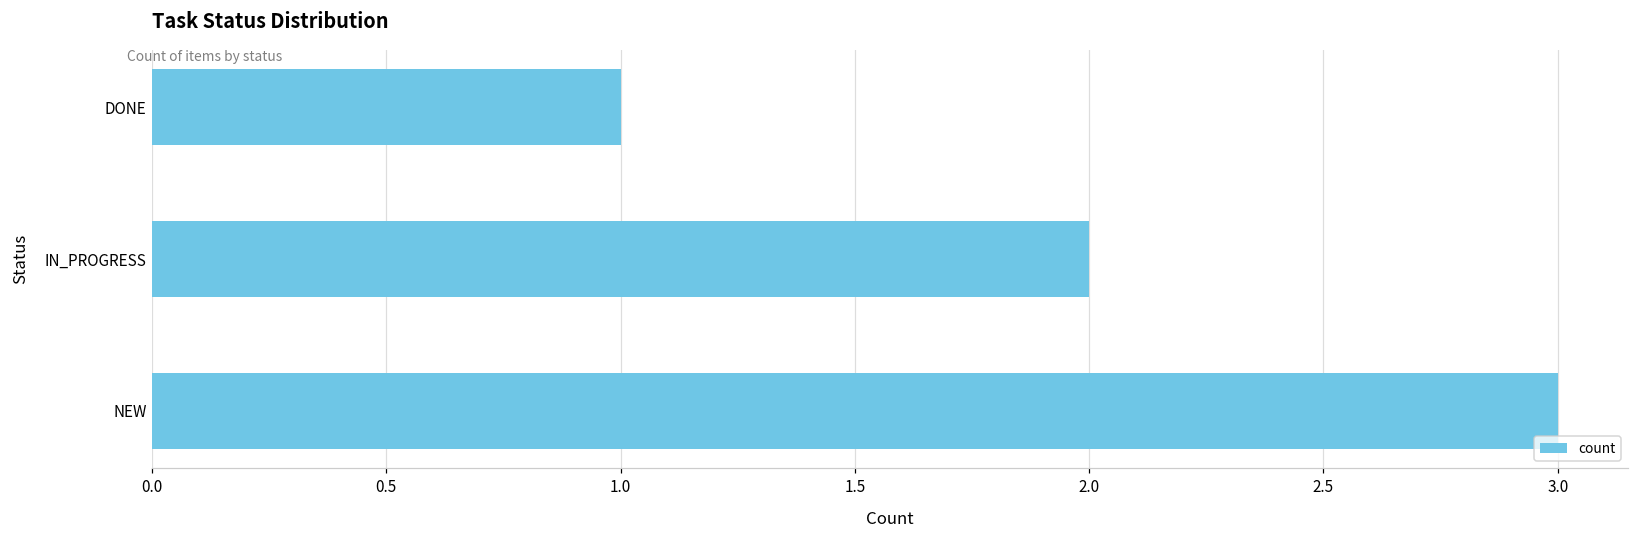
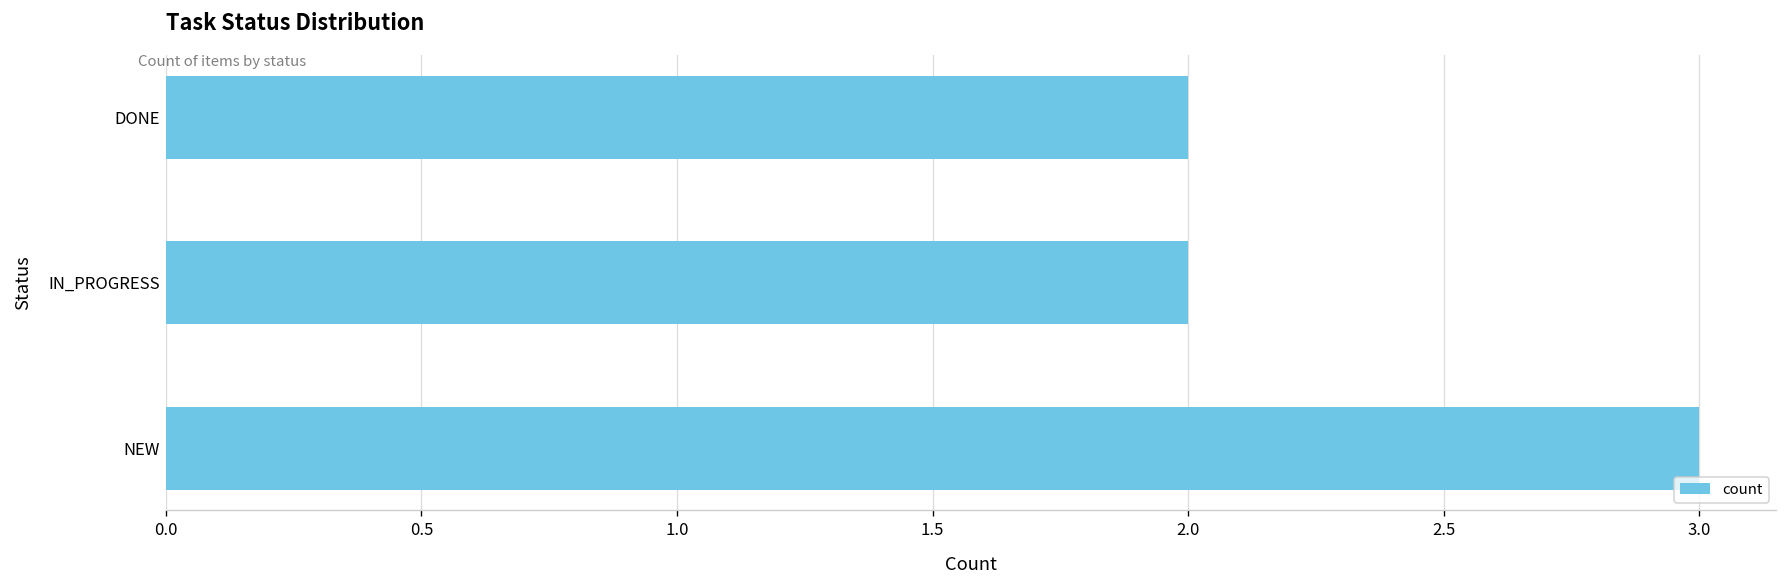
DONE: 1 -> 2
